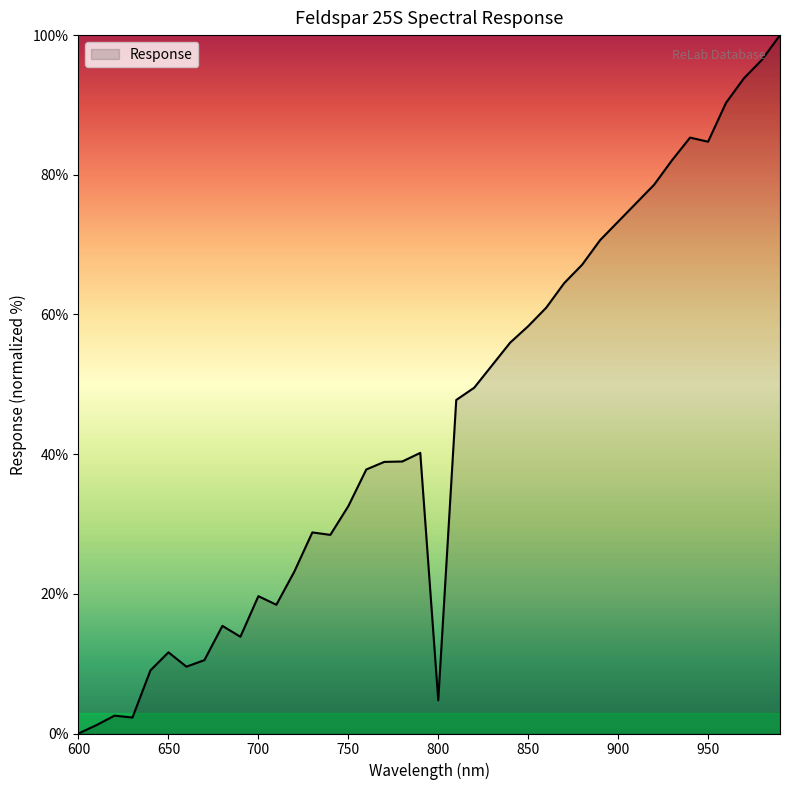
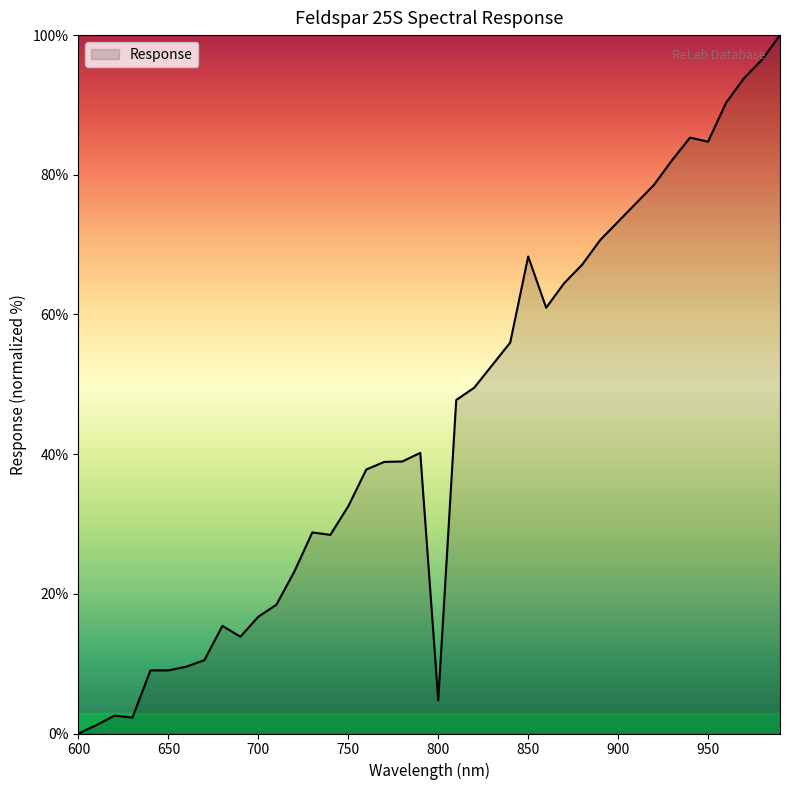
650: 12% -> 9%
700: 20% -> 17%
850: 58% -> 68%
